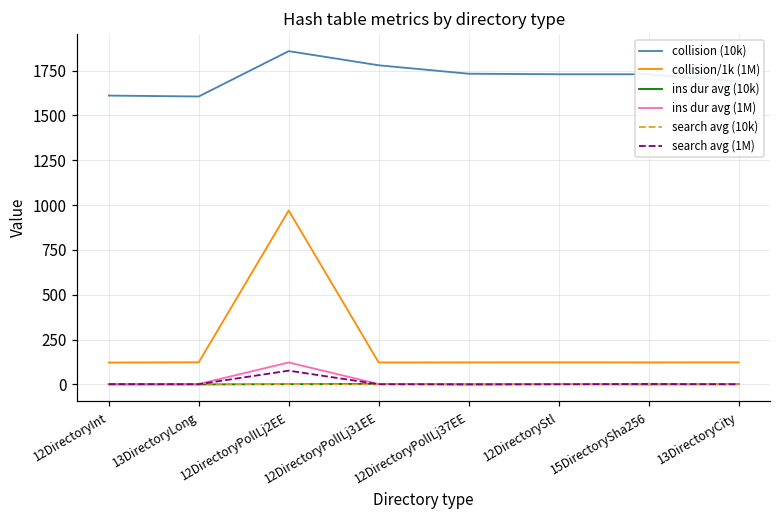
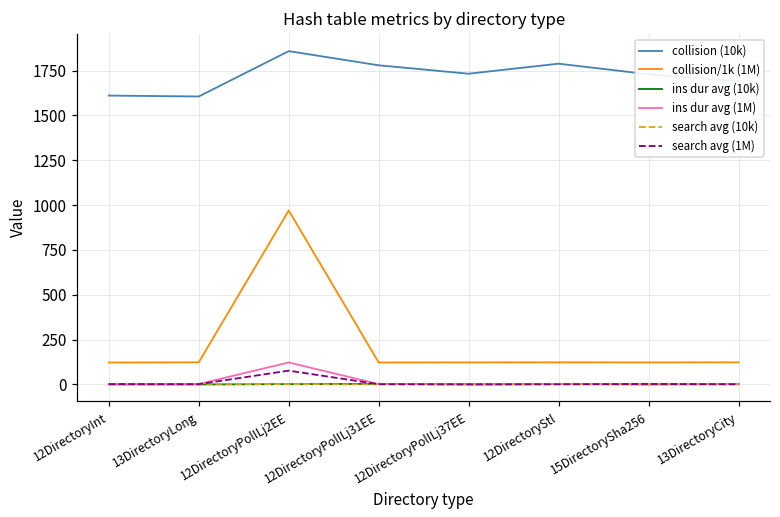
collision (10k), 12DirectoryStl: 1730 -> 1790
